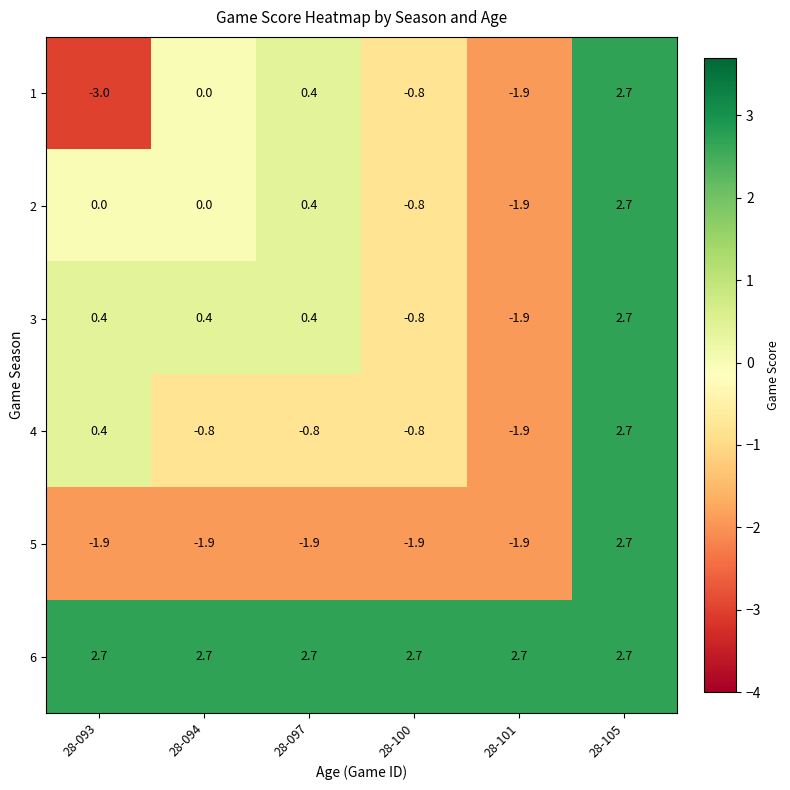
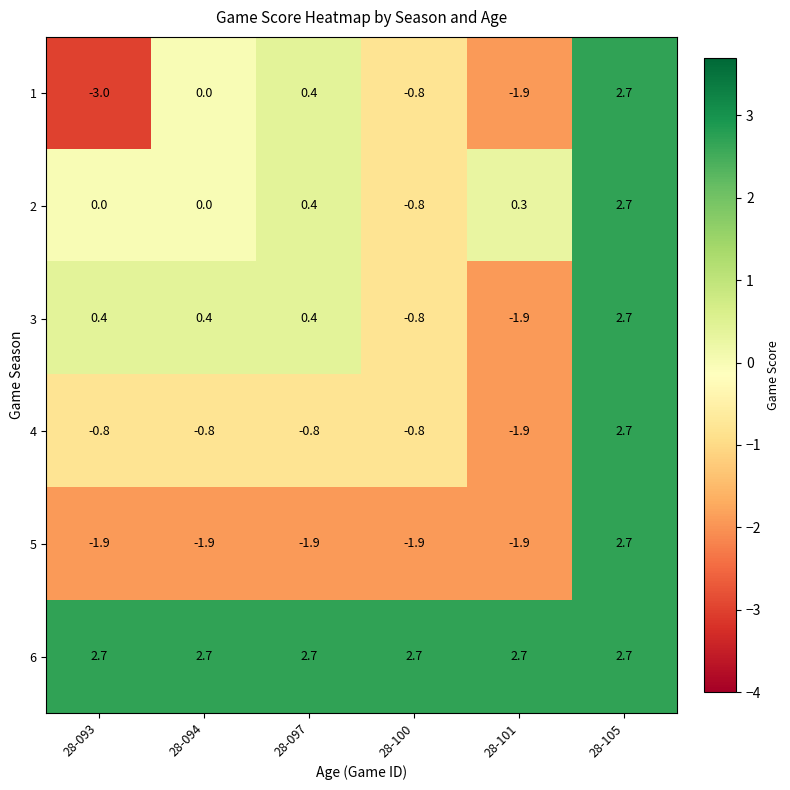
2, 28-101: -1.9 -> 0.3
4, 28-093: 0.4 -> -0.8
